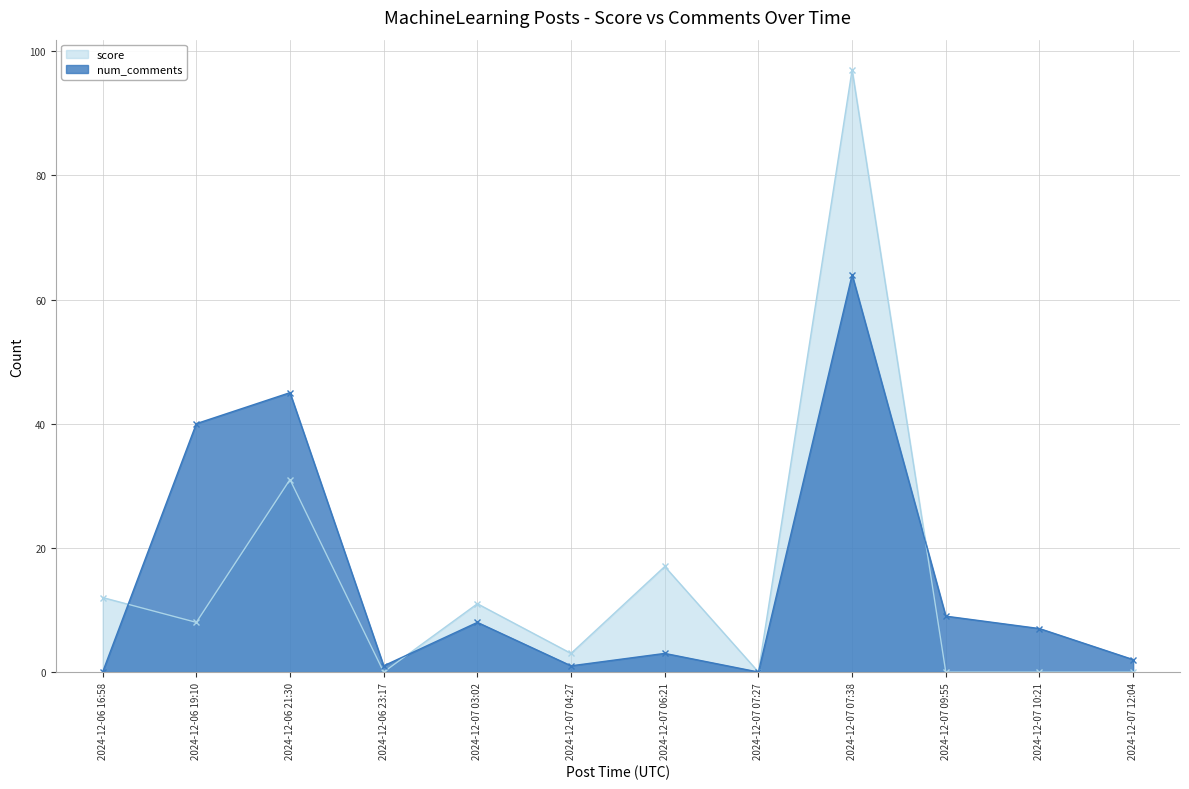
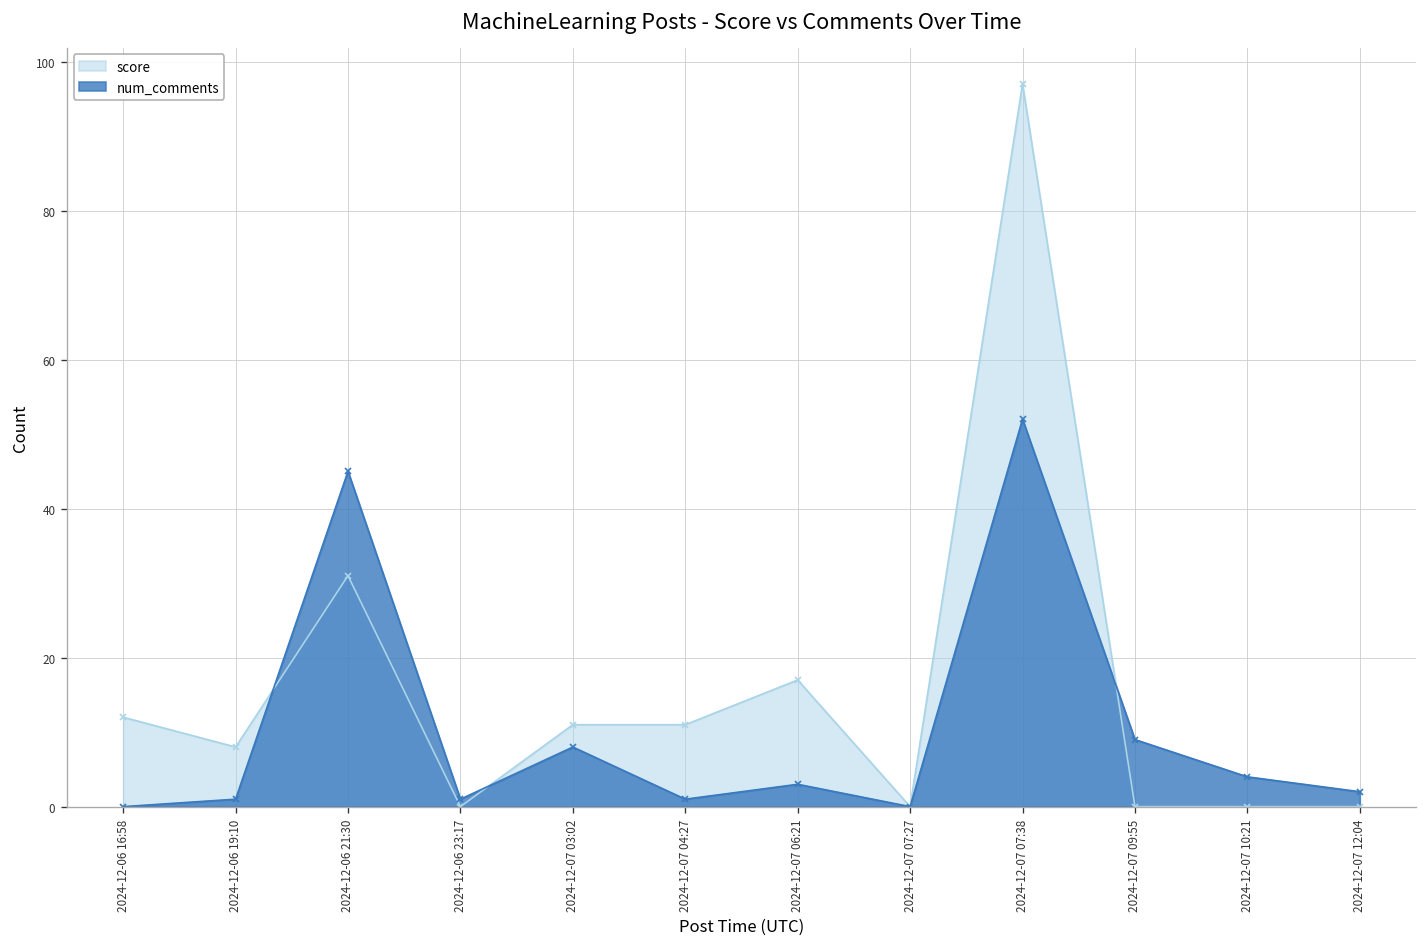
num_comments, 2024-12-06 19:10: 40 -> 1
score, 2024-12-07 04:27: 3 -> 11
num_comments, 2024-12-07 07:38: 64 -> 52
num_comments, 2024-12-07 10:21: 7 -> 4
